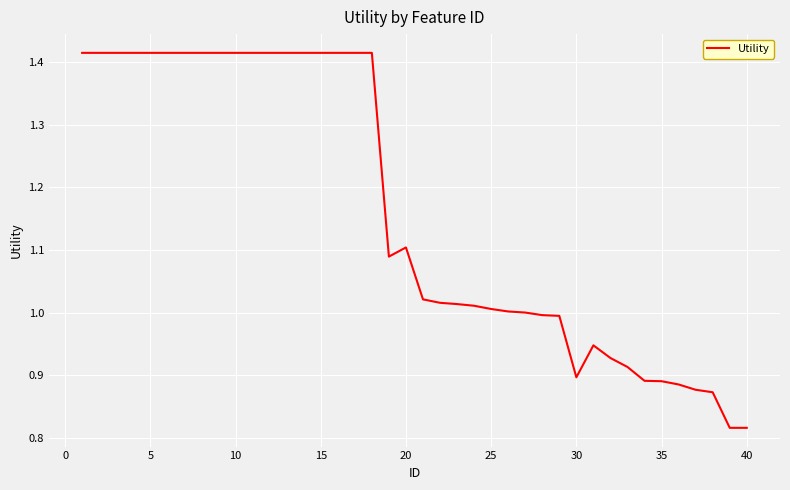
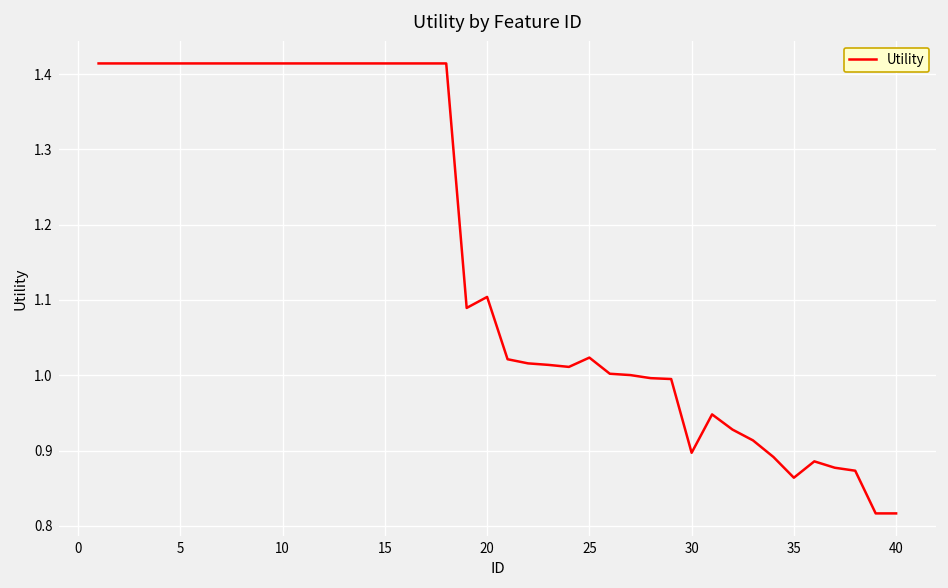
25: 1.01 -> 1.02
35: 0.89 -> 0.86
